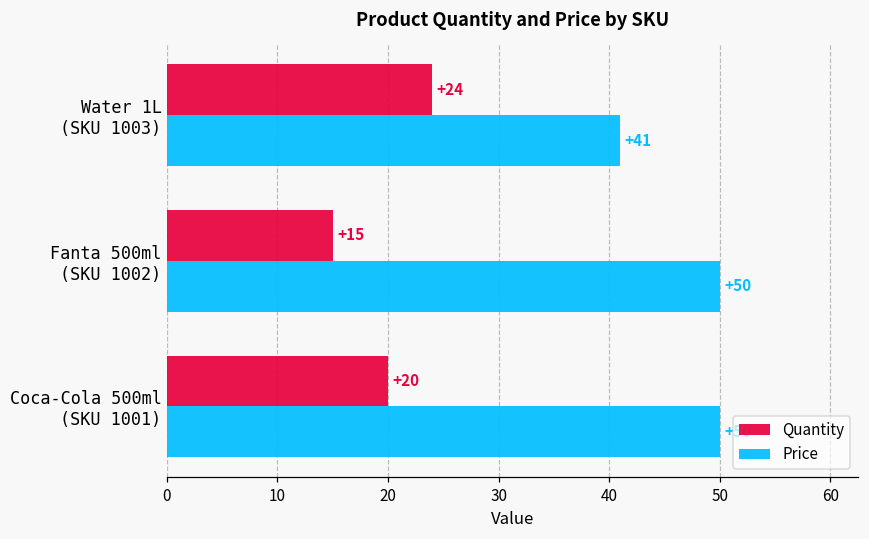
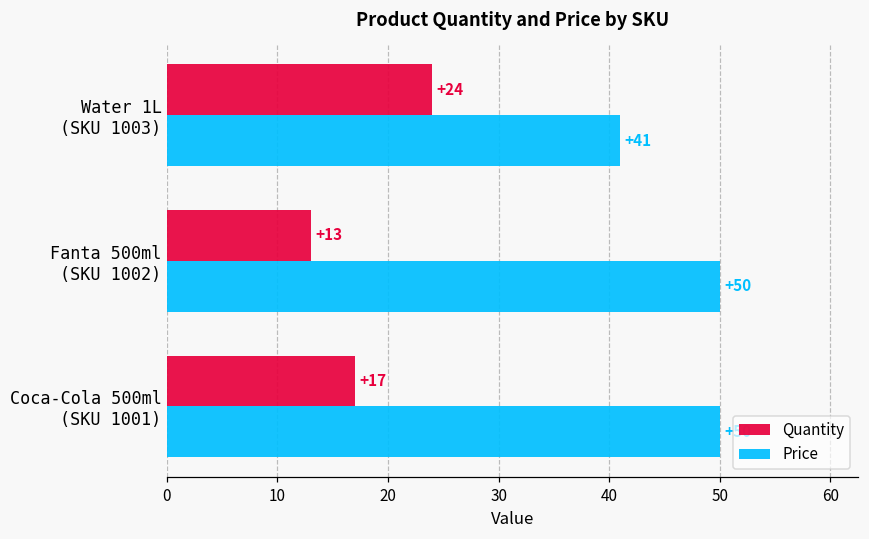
Quantity, Fanta 500ml (SKU 1002): +15 -> +13
Quantity, Coca-Cola 500ml (SKU 1001): +20 -> +17
